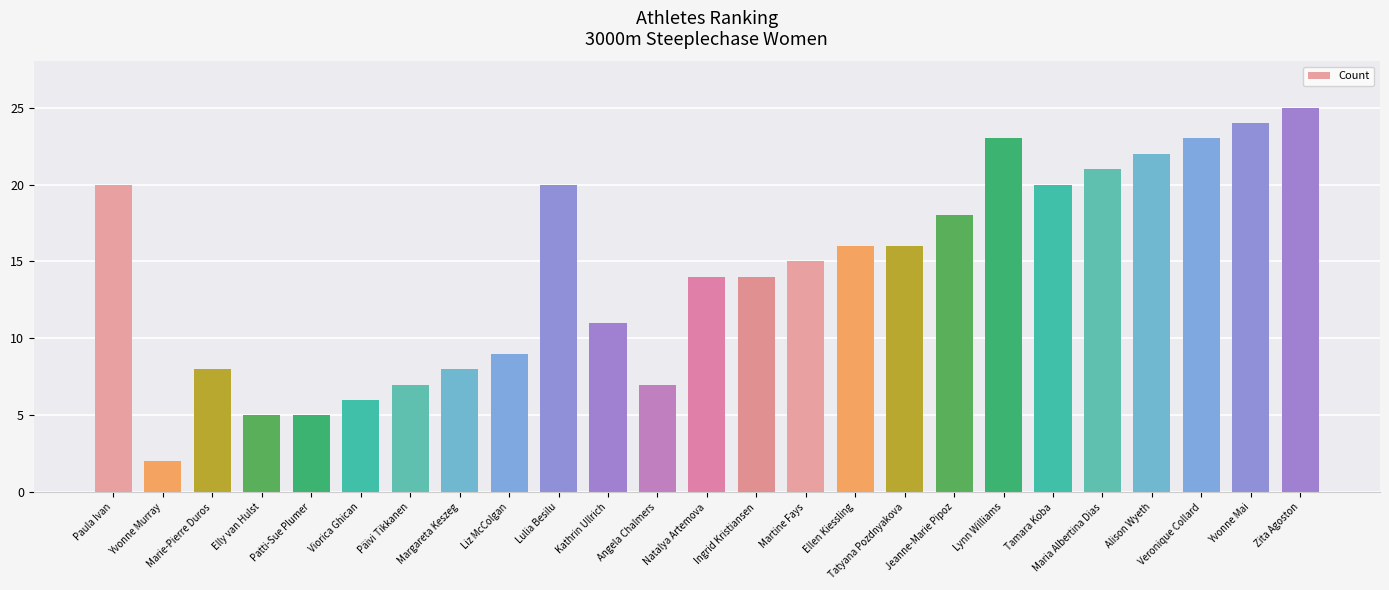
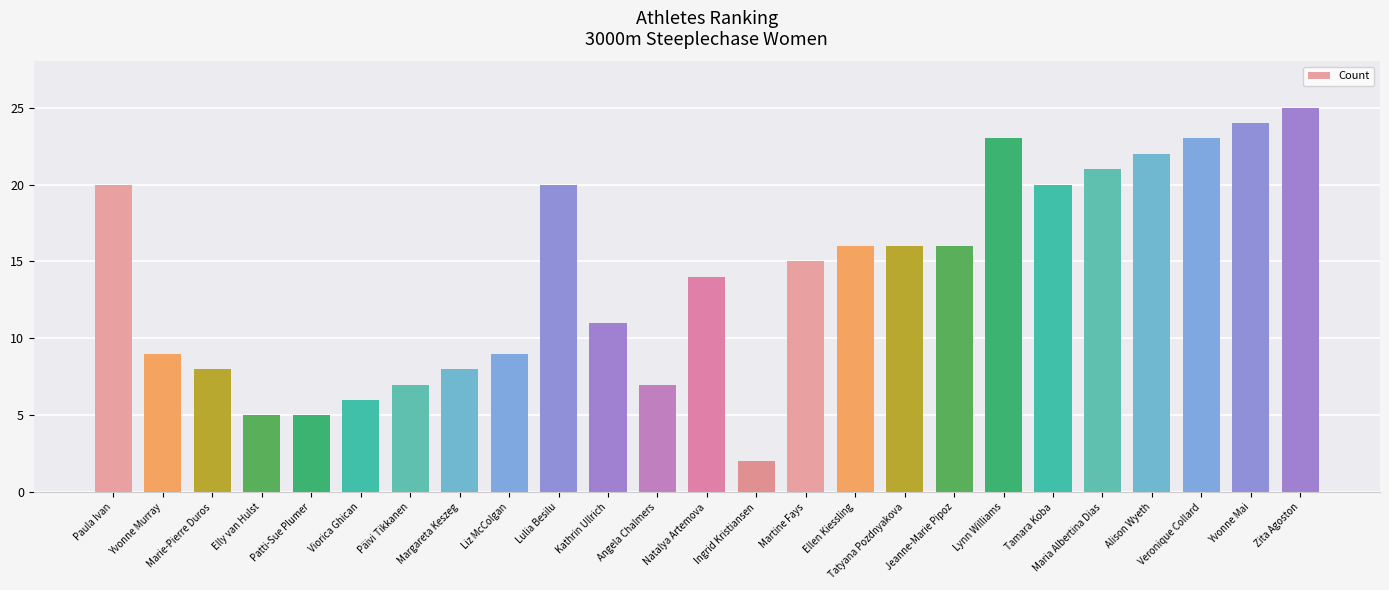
Yvonne Murray: 2 -> 9
Ingrid Kristiansen: 14 -> 2
Jeanne-Marie Pipoz: 18 -> 16
